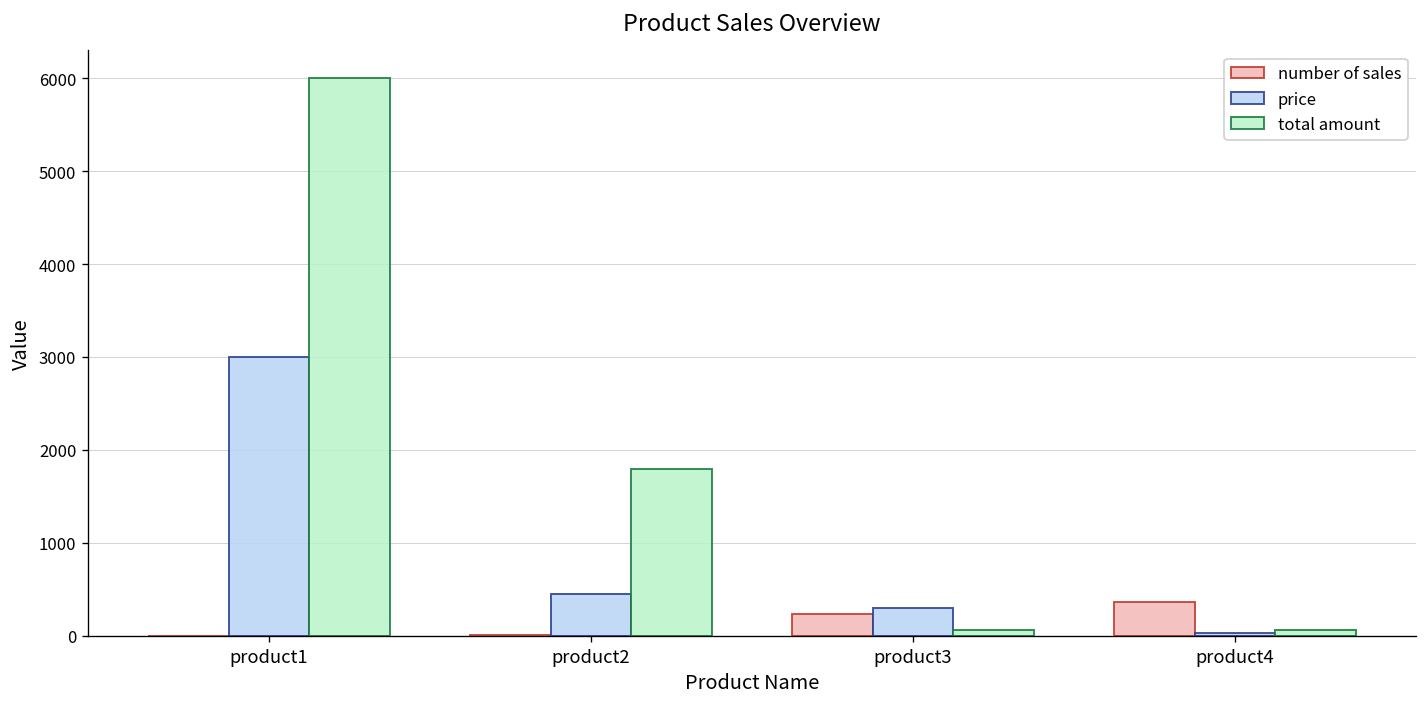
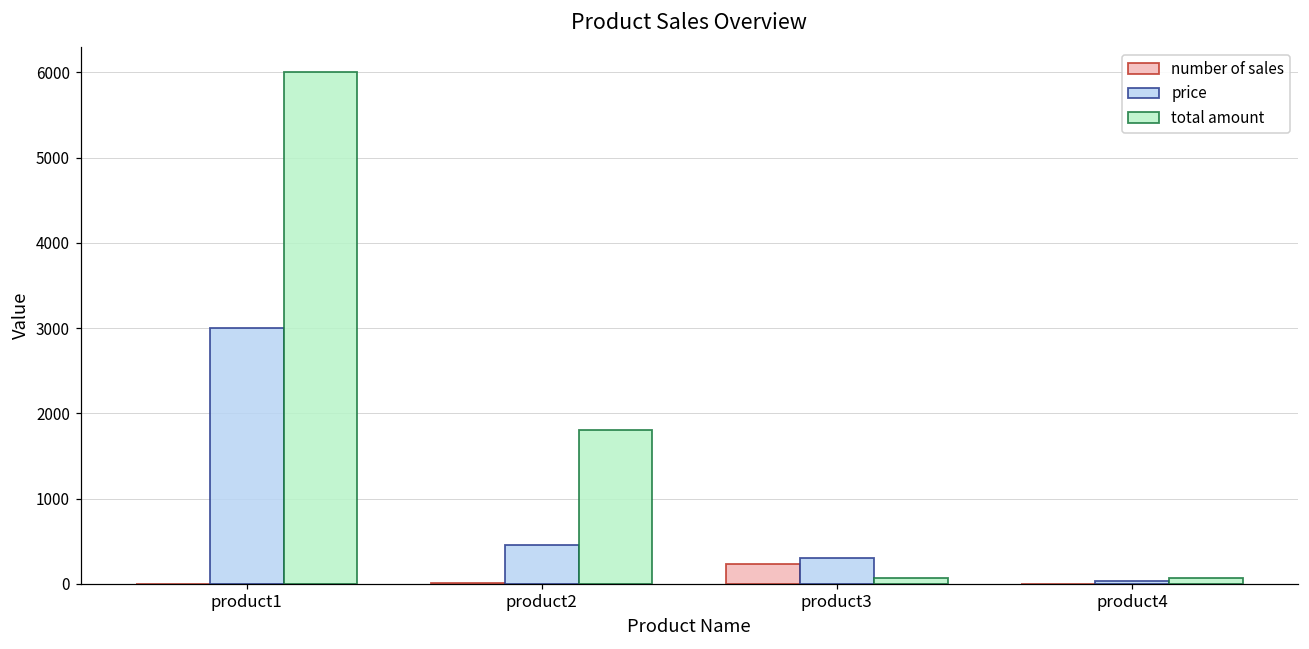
number of sales, product4: 400 -> 0
